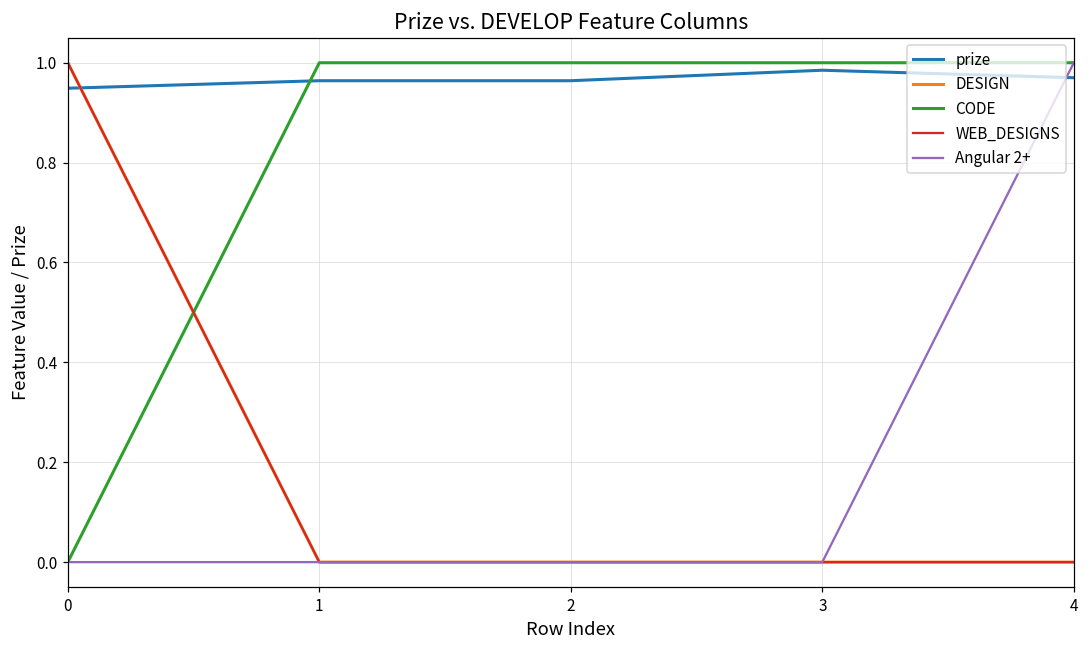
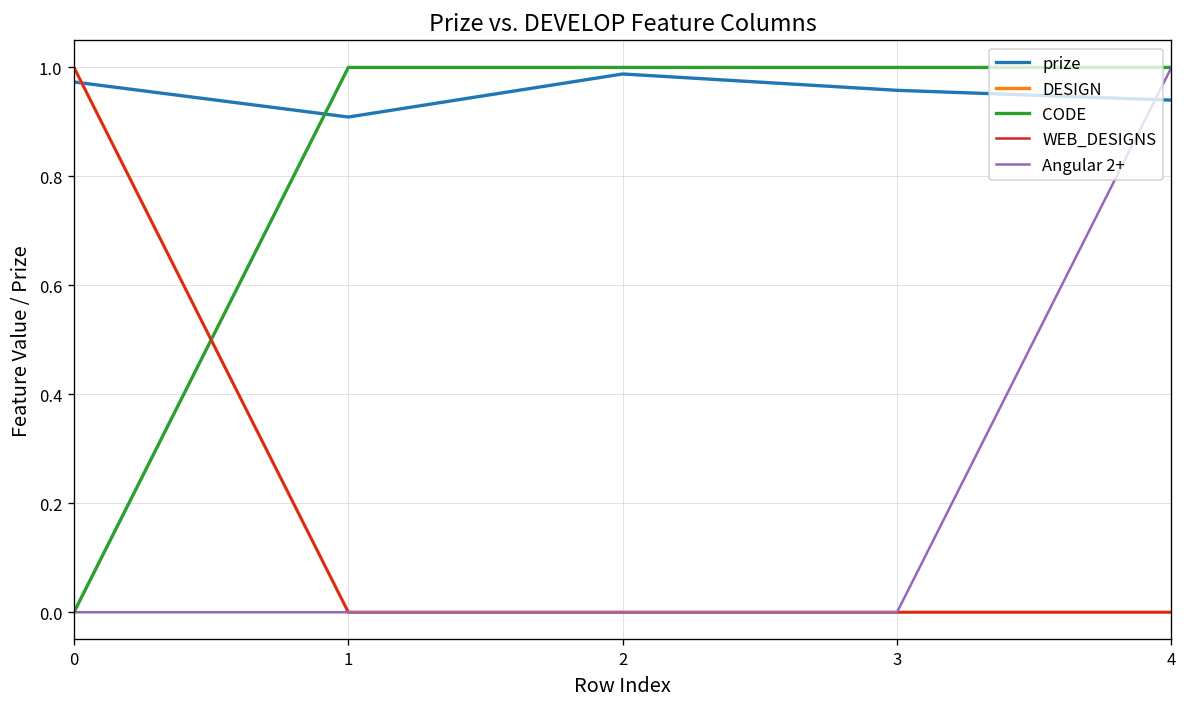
prize, 0: 0.95 -> 0.97
prize, 1: 0.96 -> 0.91
prize, 2: 0.96 -> 0.99
prize, 3: 0.99 -> 0.96
prize, 4: 0.97 -> 0.94
